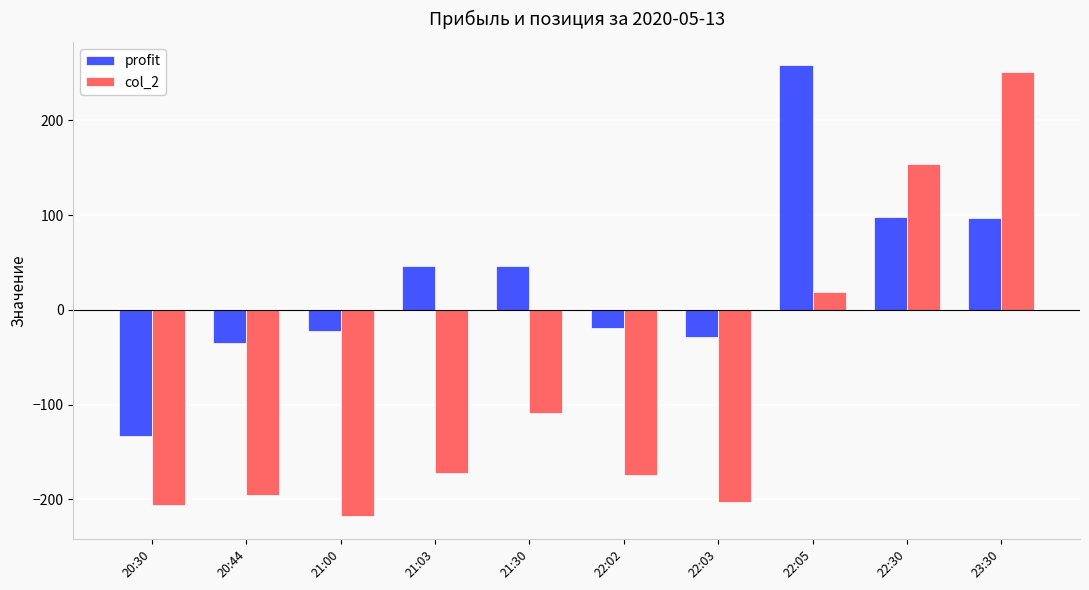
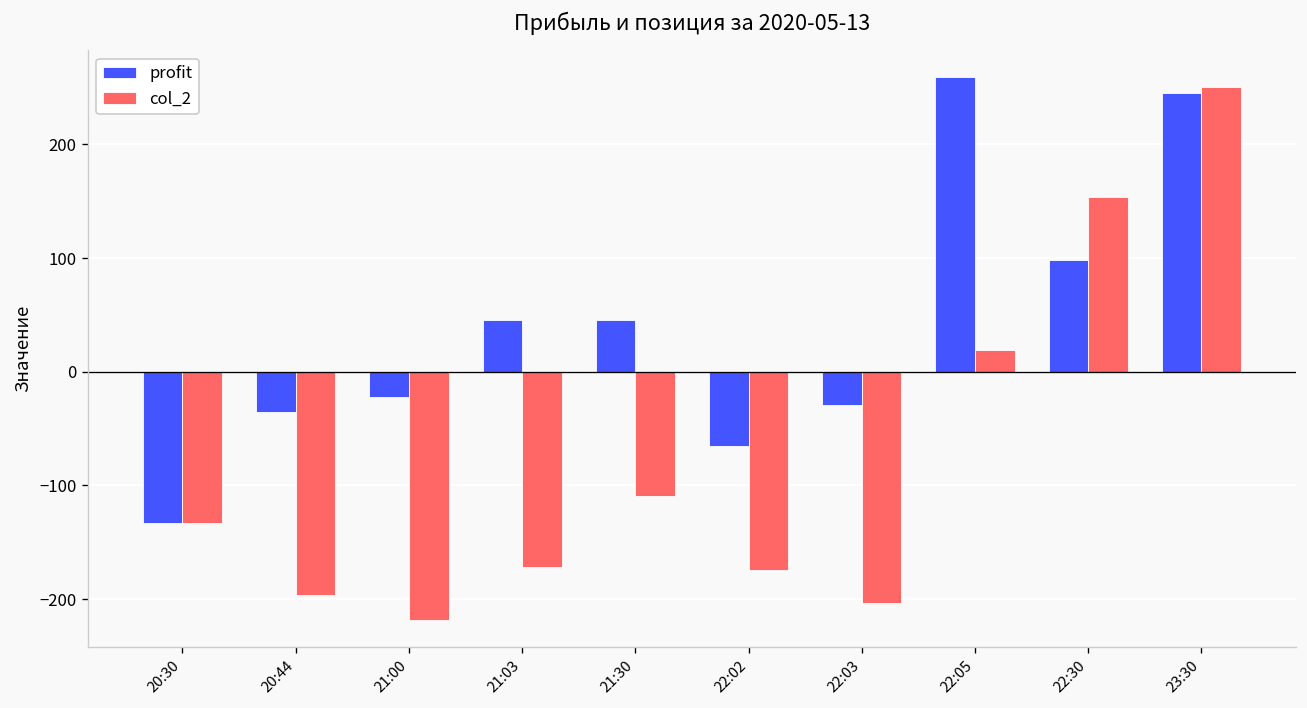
col_2, 20:30: -210 -> -130
profit, 22:02: -20 -> -70
profit, 23:30: 100 -> 250
